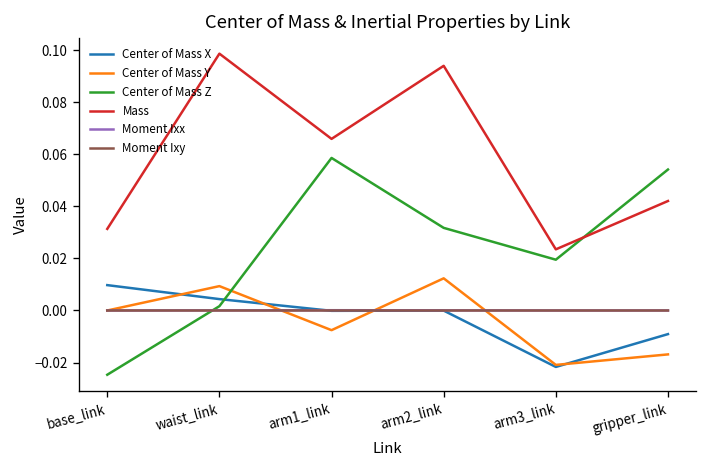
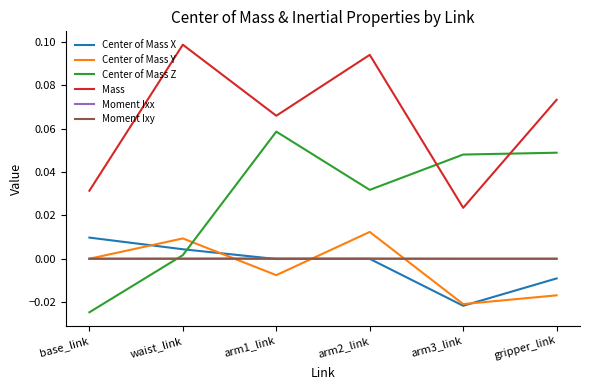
Center of Mass Z, arm3_link: 0.020 -> 0.048
Center of Mass Z, gripper_link: 0.054 -> 0.049
Mass, gripper_link: 0.042 -> 0.073
